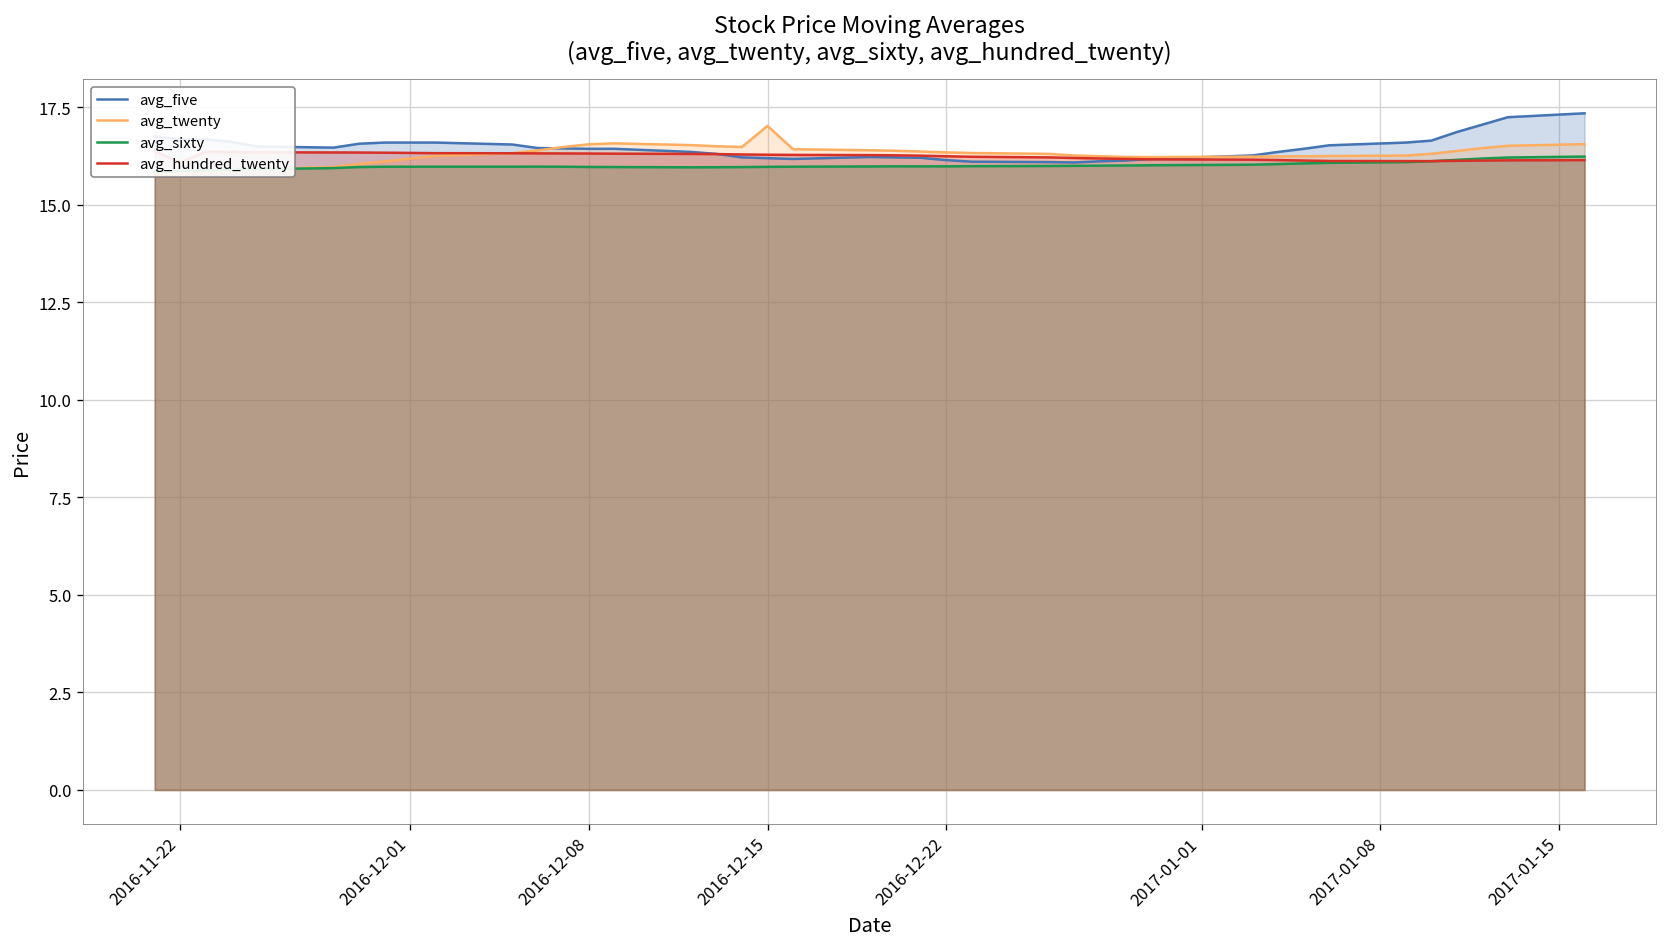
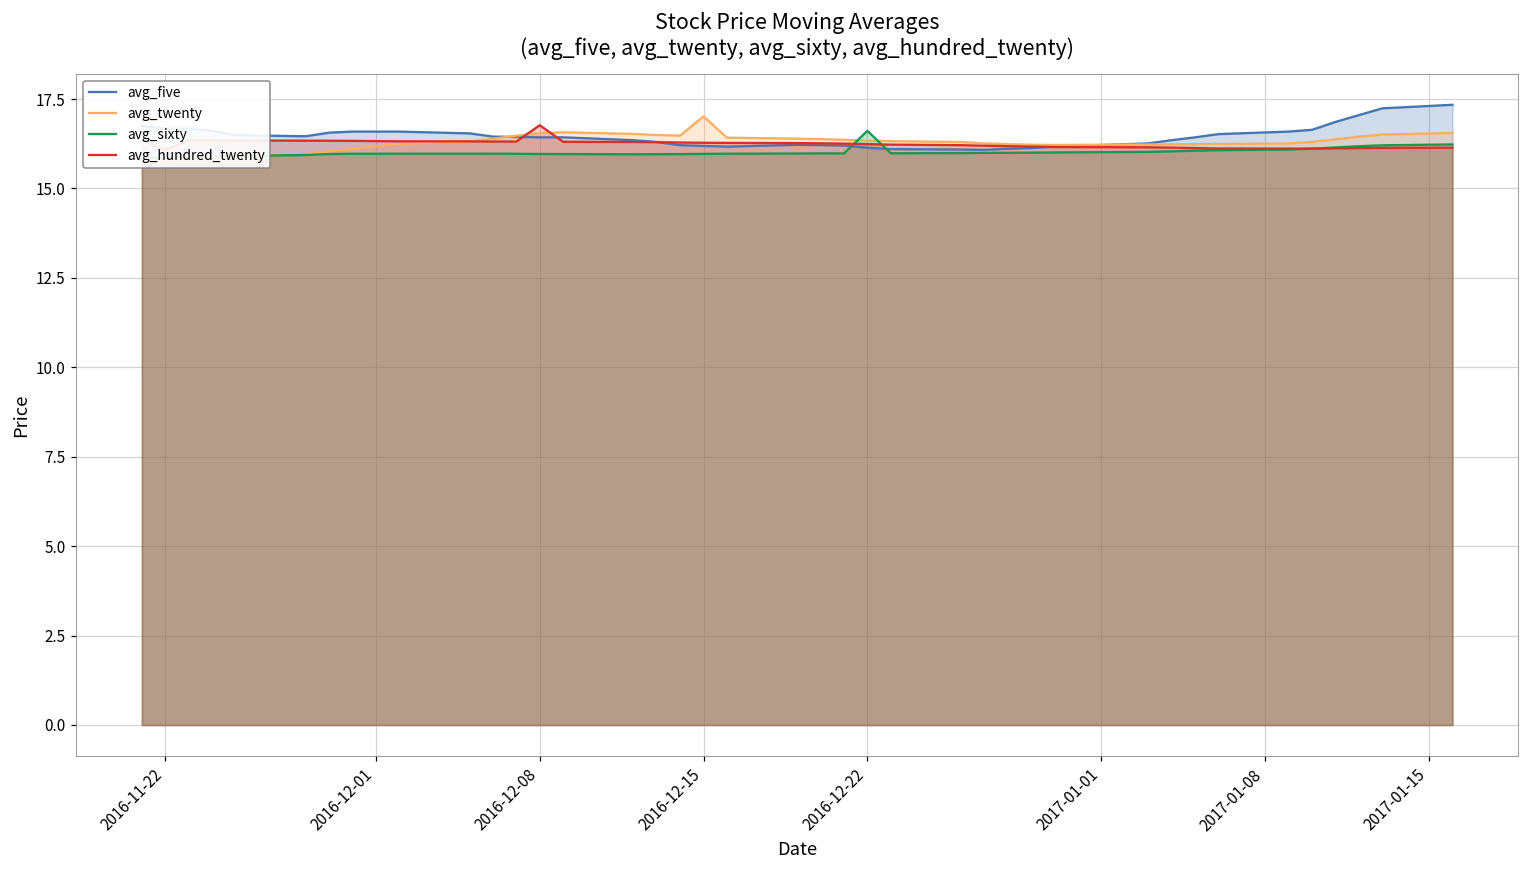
avg_hundred_twenty, 2016-12-08: 16.3 -> 16.8
avg_sixty, 2016-12-22: 16.0 -> 16.6
